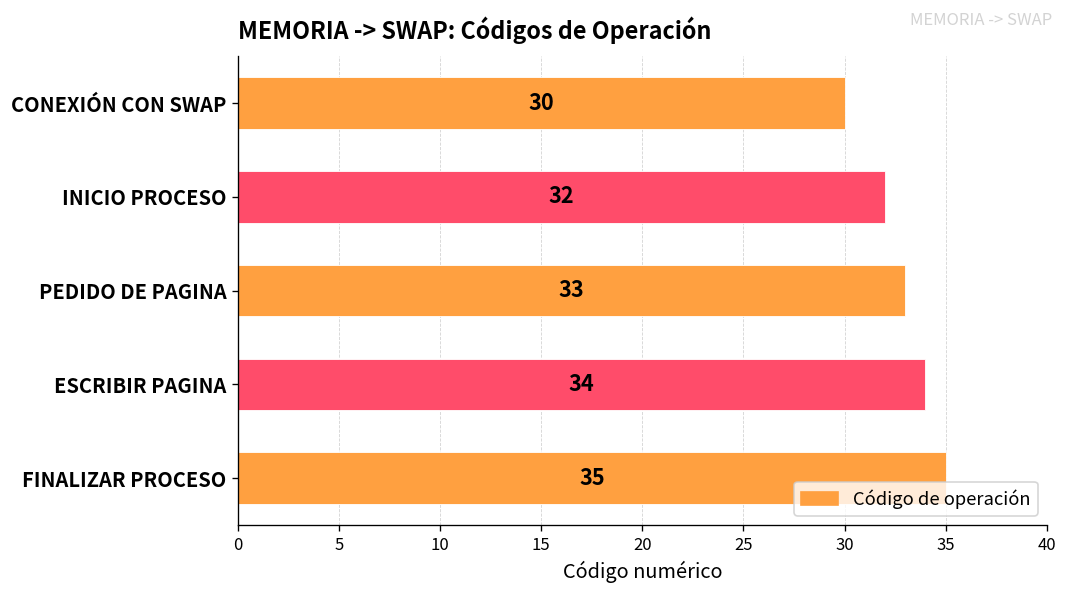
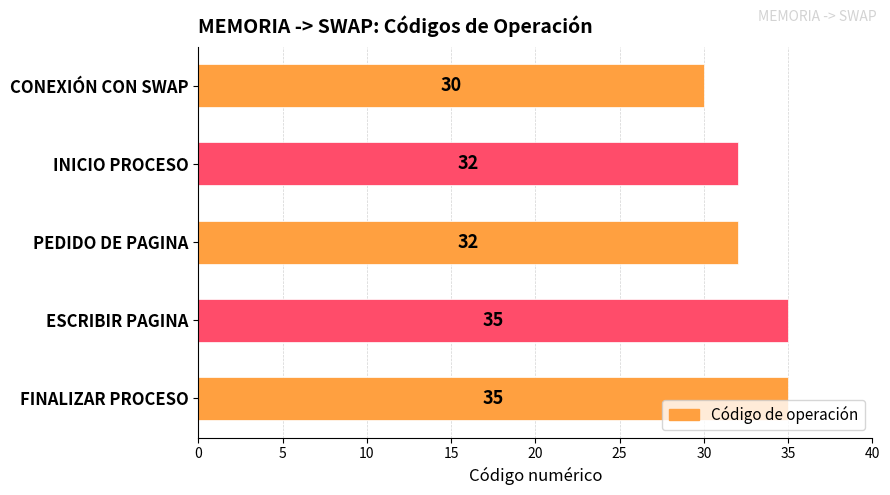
PEDIDO DE PAGINA: 33 -> 32
ESCRIBIR PAGINA: 34 -> 35
